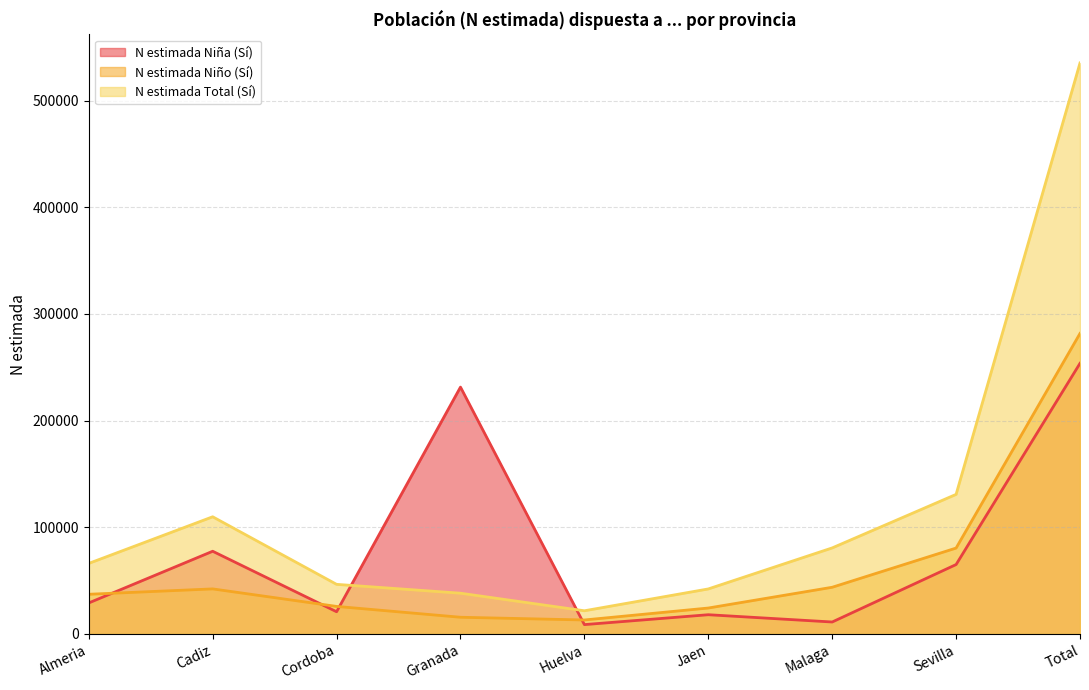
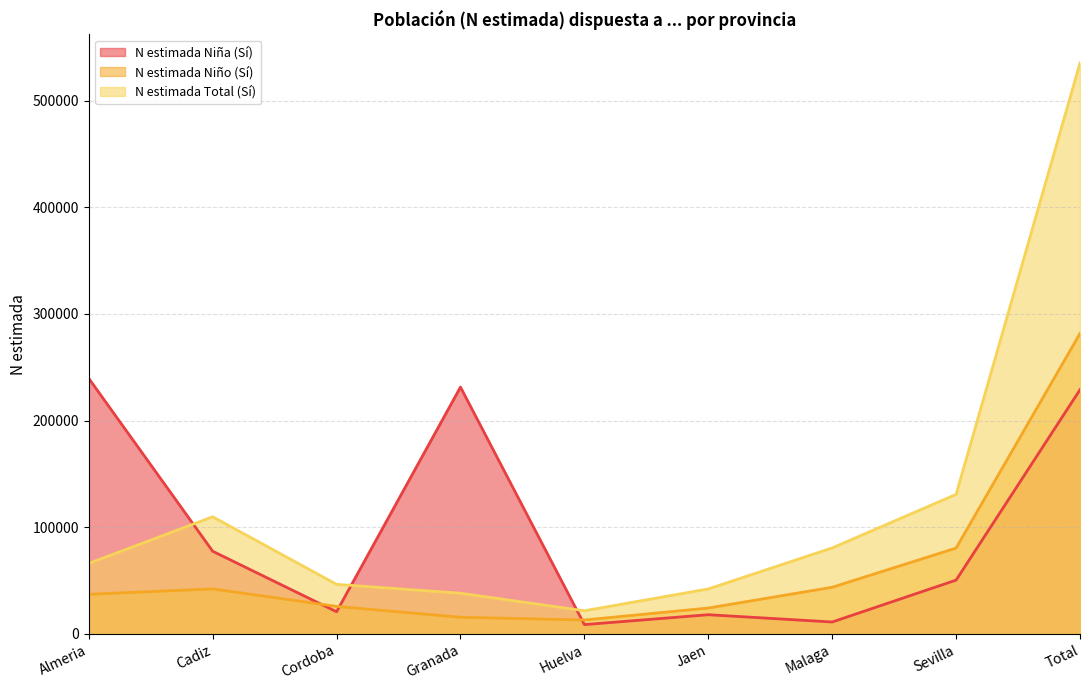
N estimada Niña (Sí), Almeria: 29000 -> 240000
N estimada Niña (Sí), Sevilla: 65000 -> 50000
N estimada Niña (Sí), Total: 254000 -> 229000
